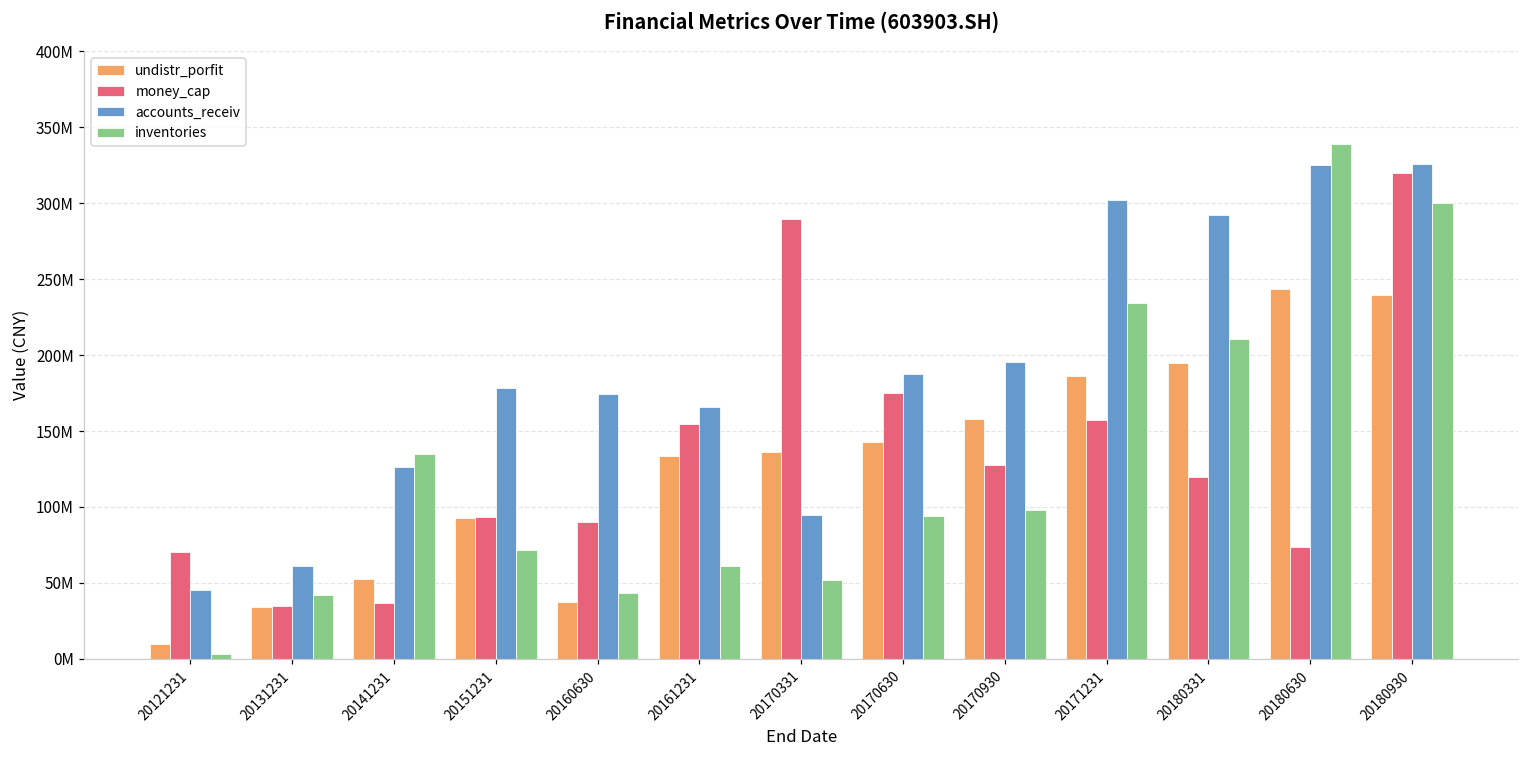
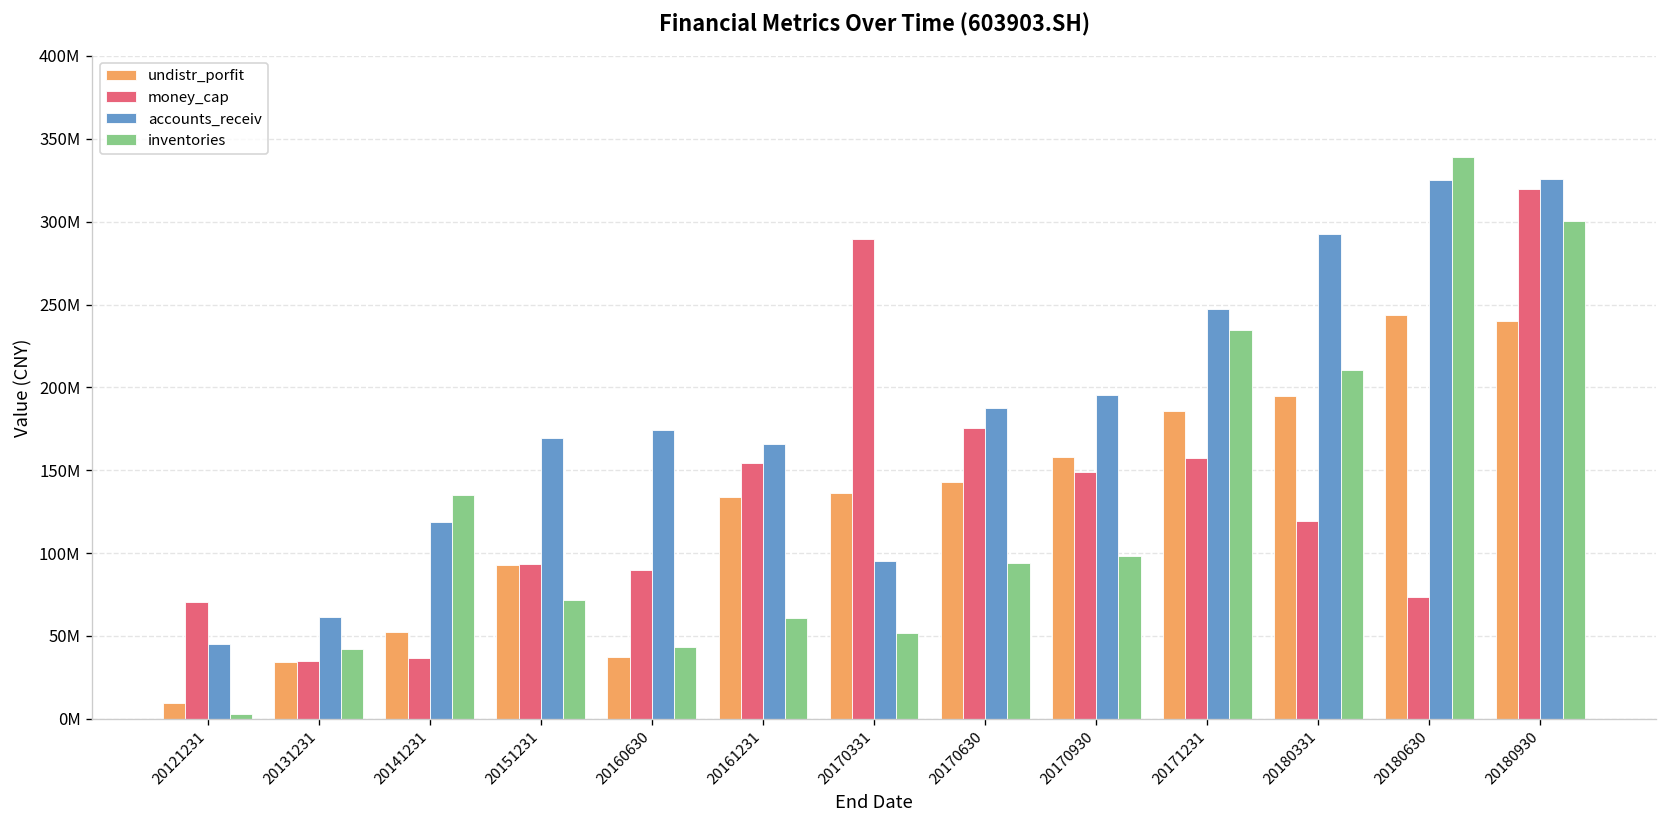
accounts_receiv, 20141231: 126000000 -> 119000000
accounts_receiv, 20151231: 178000000 -> 169000000
money_cap, 20170930: 128000000 -> 149000000
accounts_receiv, 20171231: 302000000 -> 247000000
